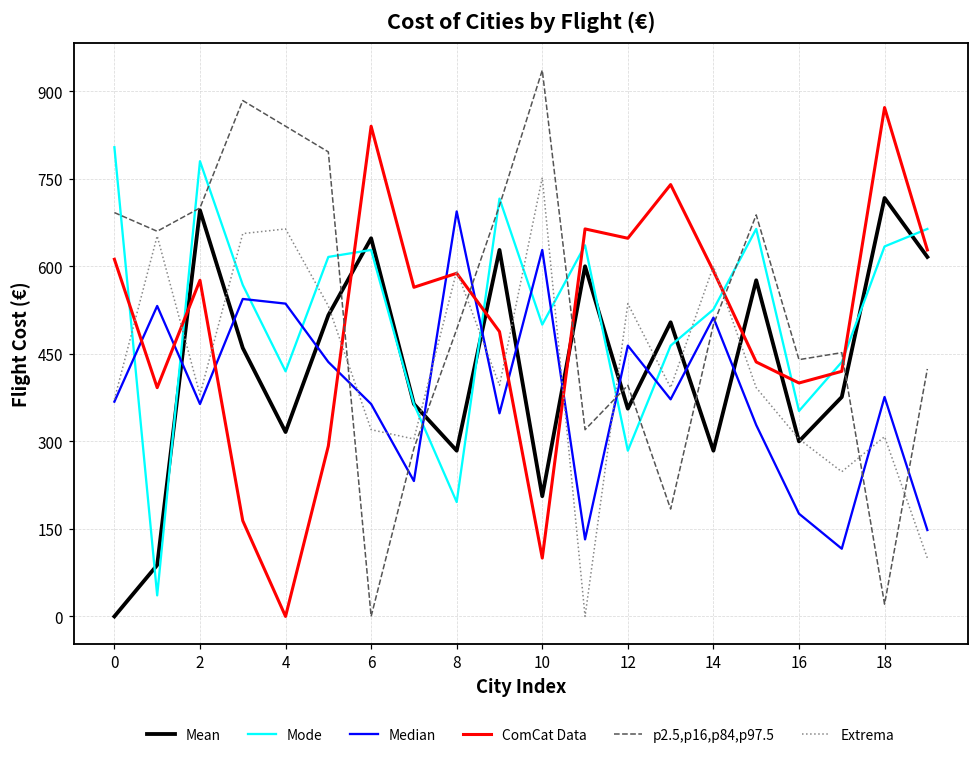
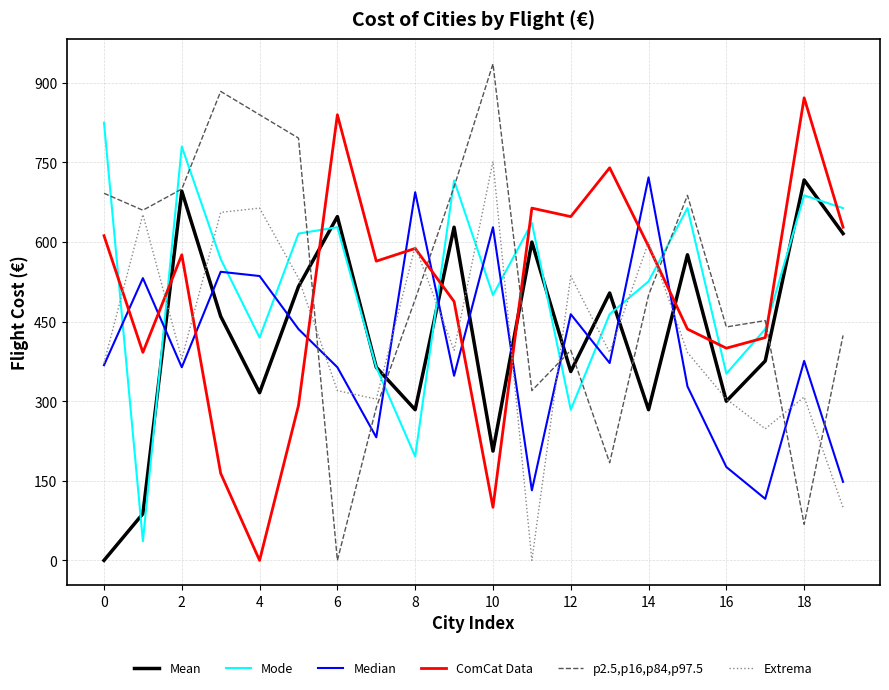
Mode, 0: 800 -> 830
Median, 14: 510 -> 720
Mode, 18: 630 -> 690
p2.5,p16,p84,p97.5, 18: 20 -> 70
